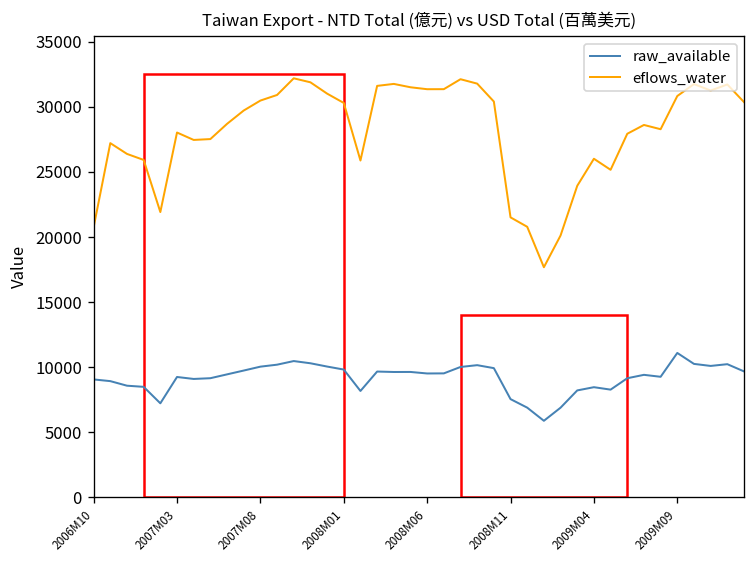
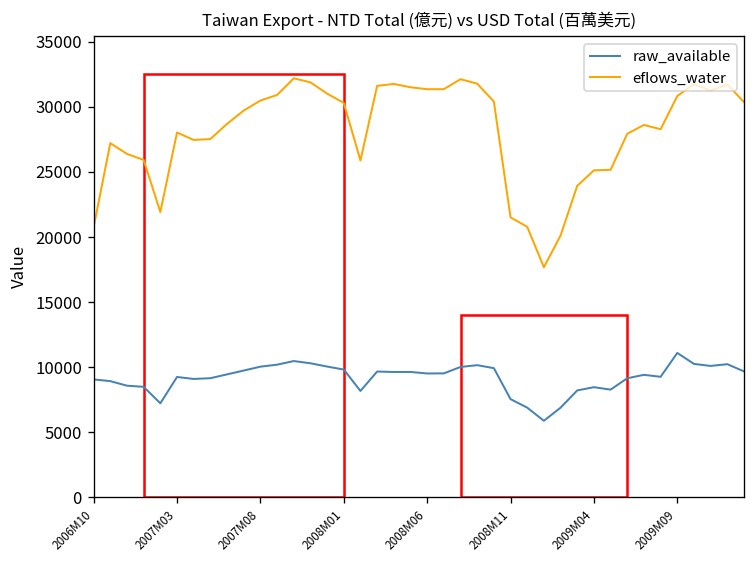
eflows_water, 2009M04: 26000 -> 25100
